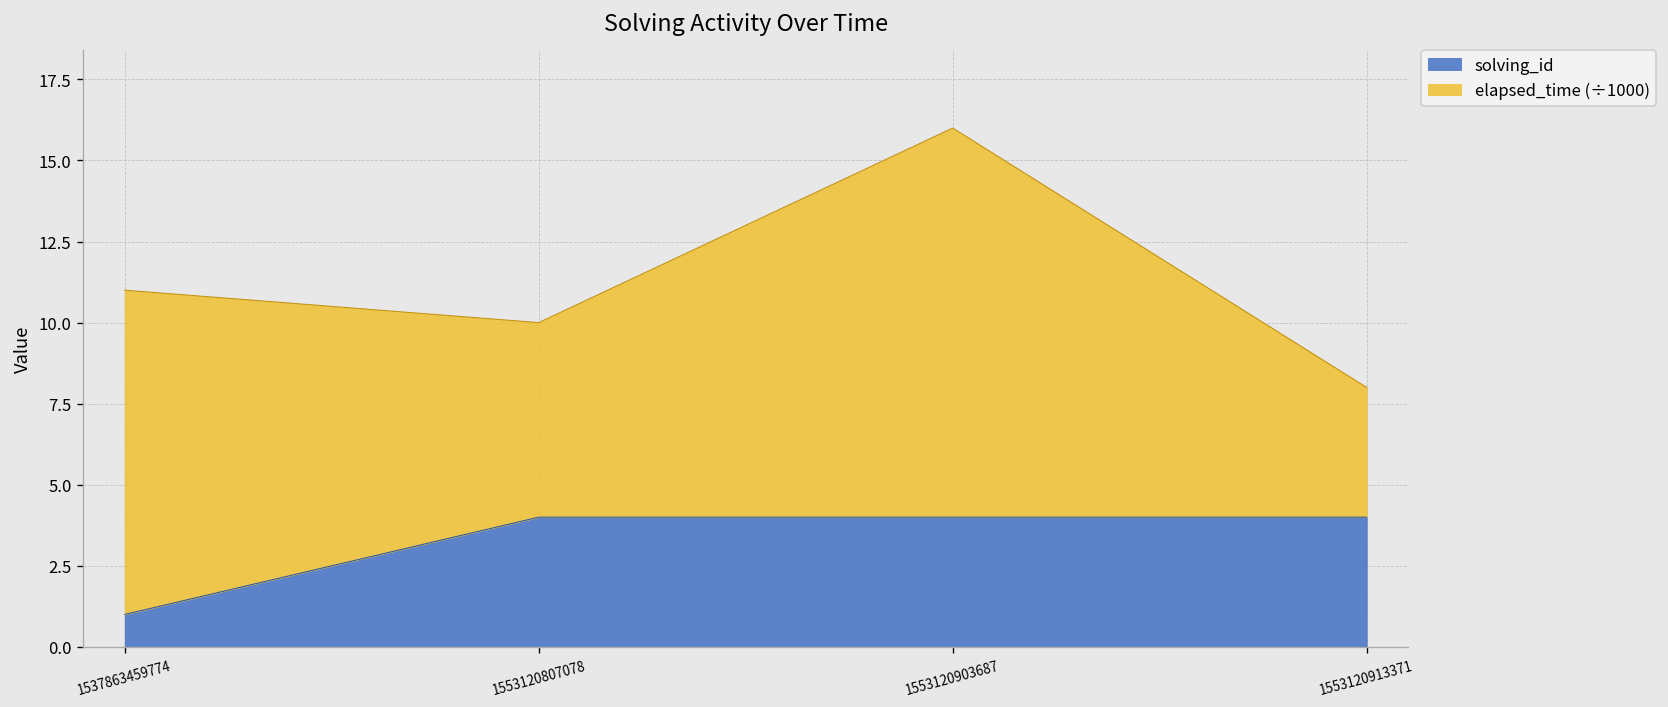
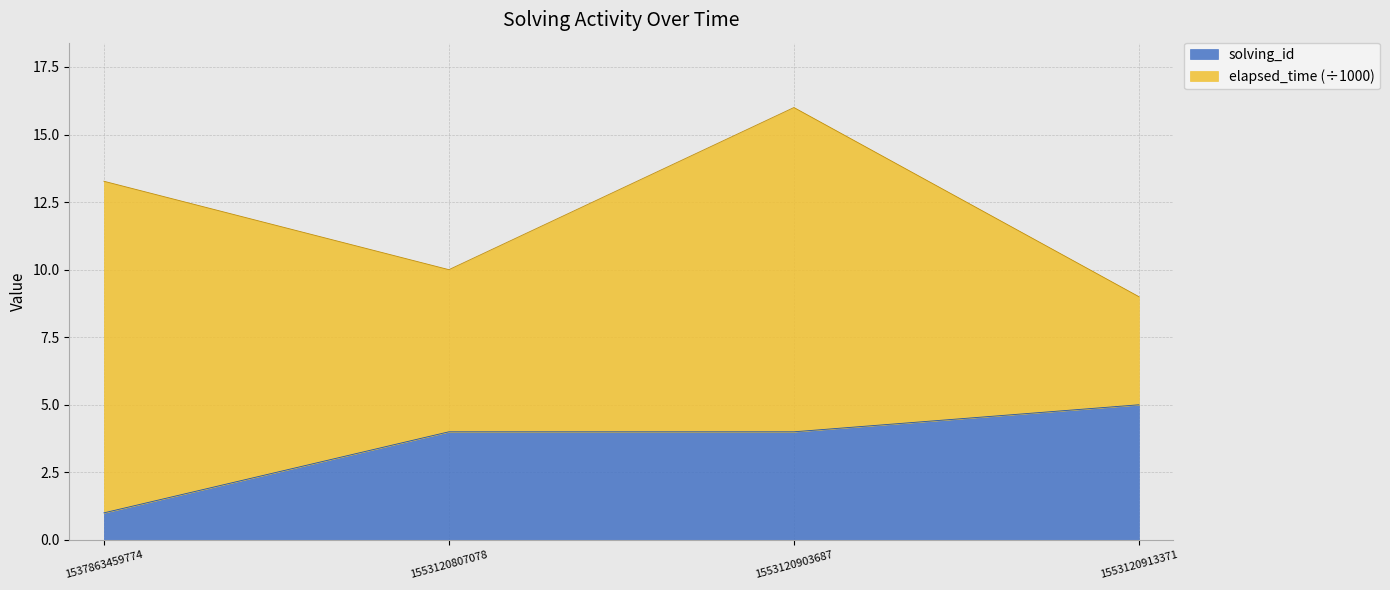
elapsed_time (÷1000), 1537863459774: 10.0 -> 12.3
solving_id, 1553120913371: 4 -> 5
